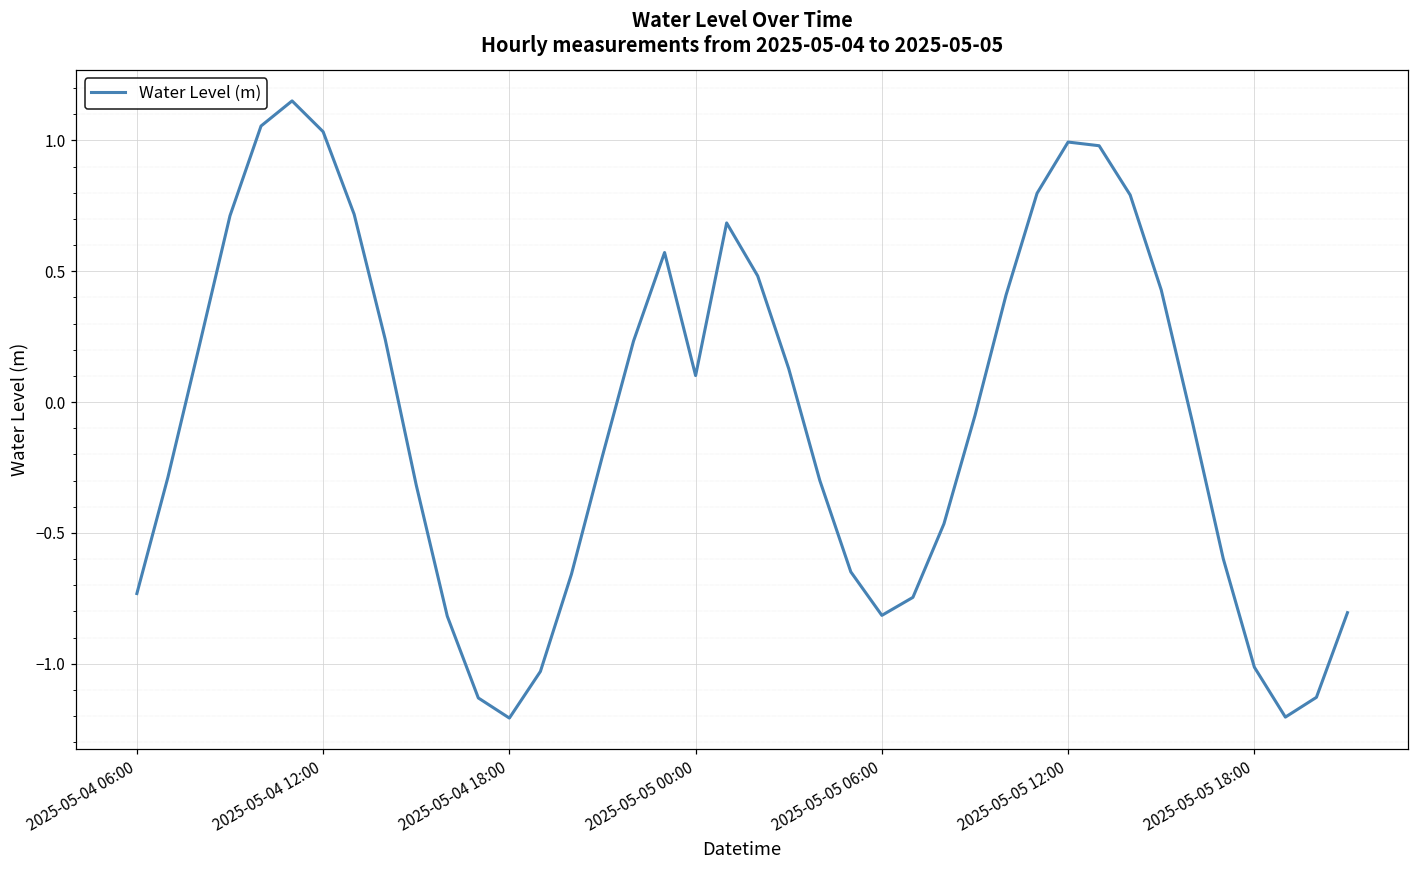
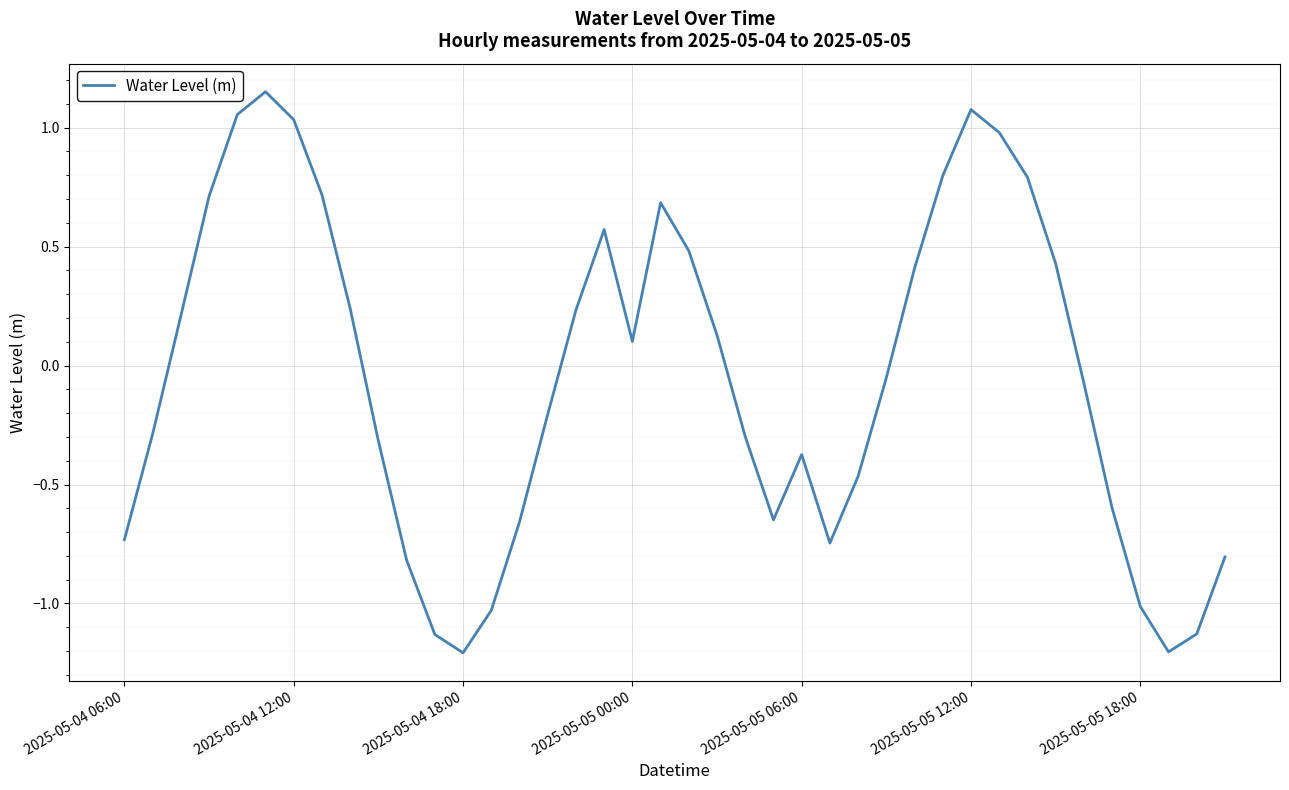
2025-05-05 06:00: -0.81 -> -0.37
2025-05-05 12:00: 0.99 -> 1.08
